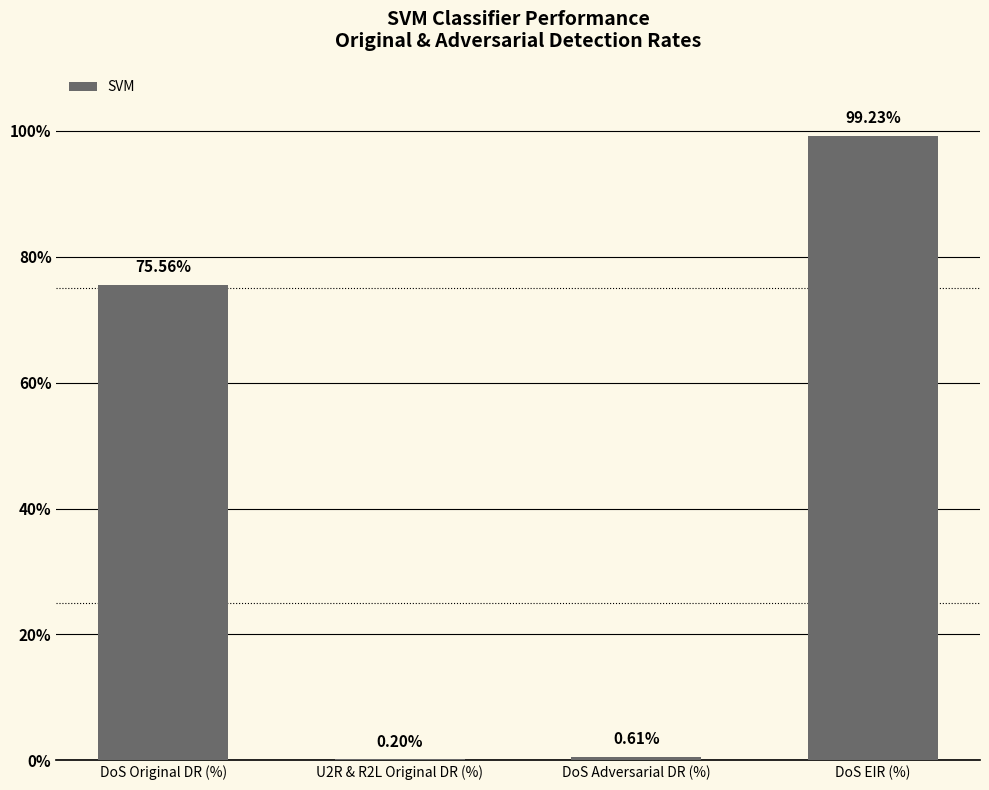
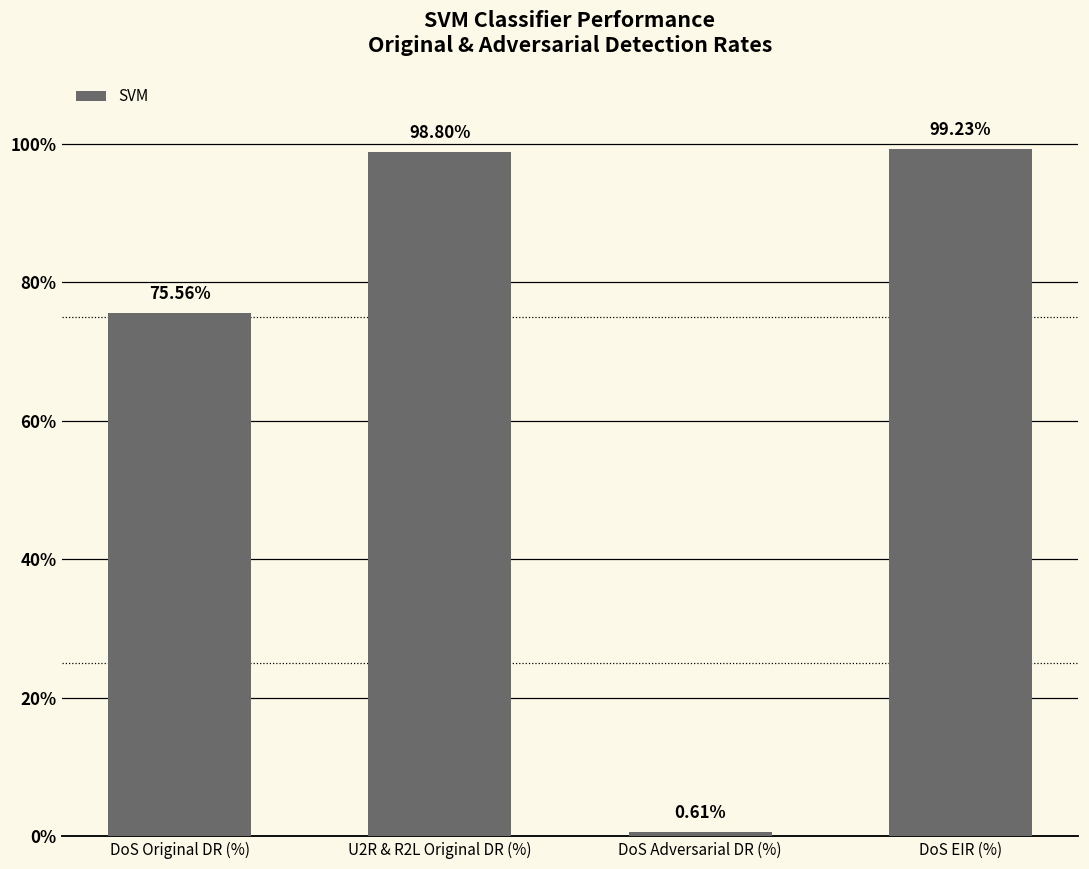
U2R & R2L Original DR (%): 0.20% -> 98.80%
